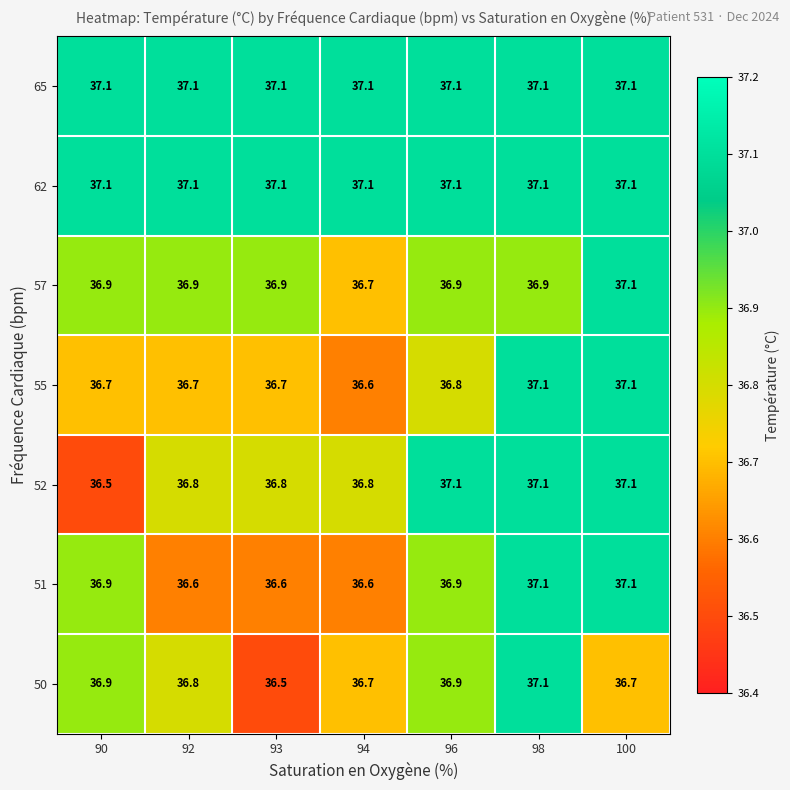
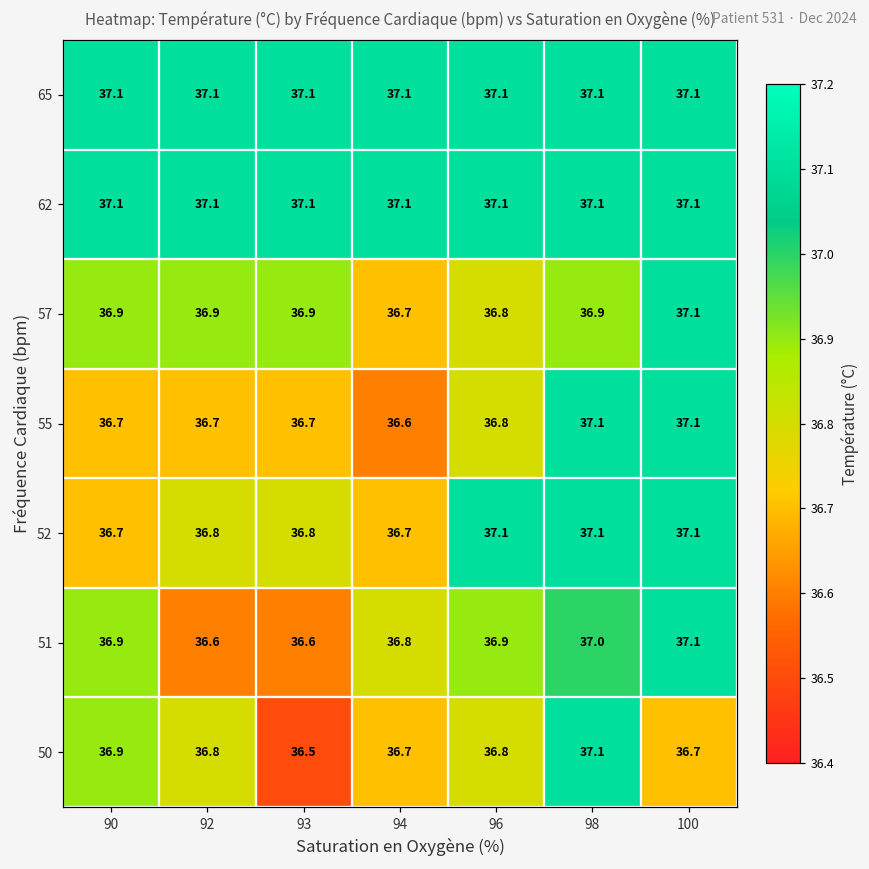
57, 96: 36.9 -> 36.8
52, 90: 36.5 -> 36.7
52, 94: 36.8 -> 36.7
51, 94: 36.6 -> 36.8
51, 98: 37.1 -> 37.0
50, 96: 36.9 -> 36.8
